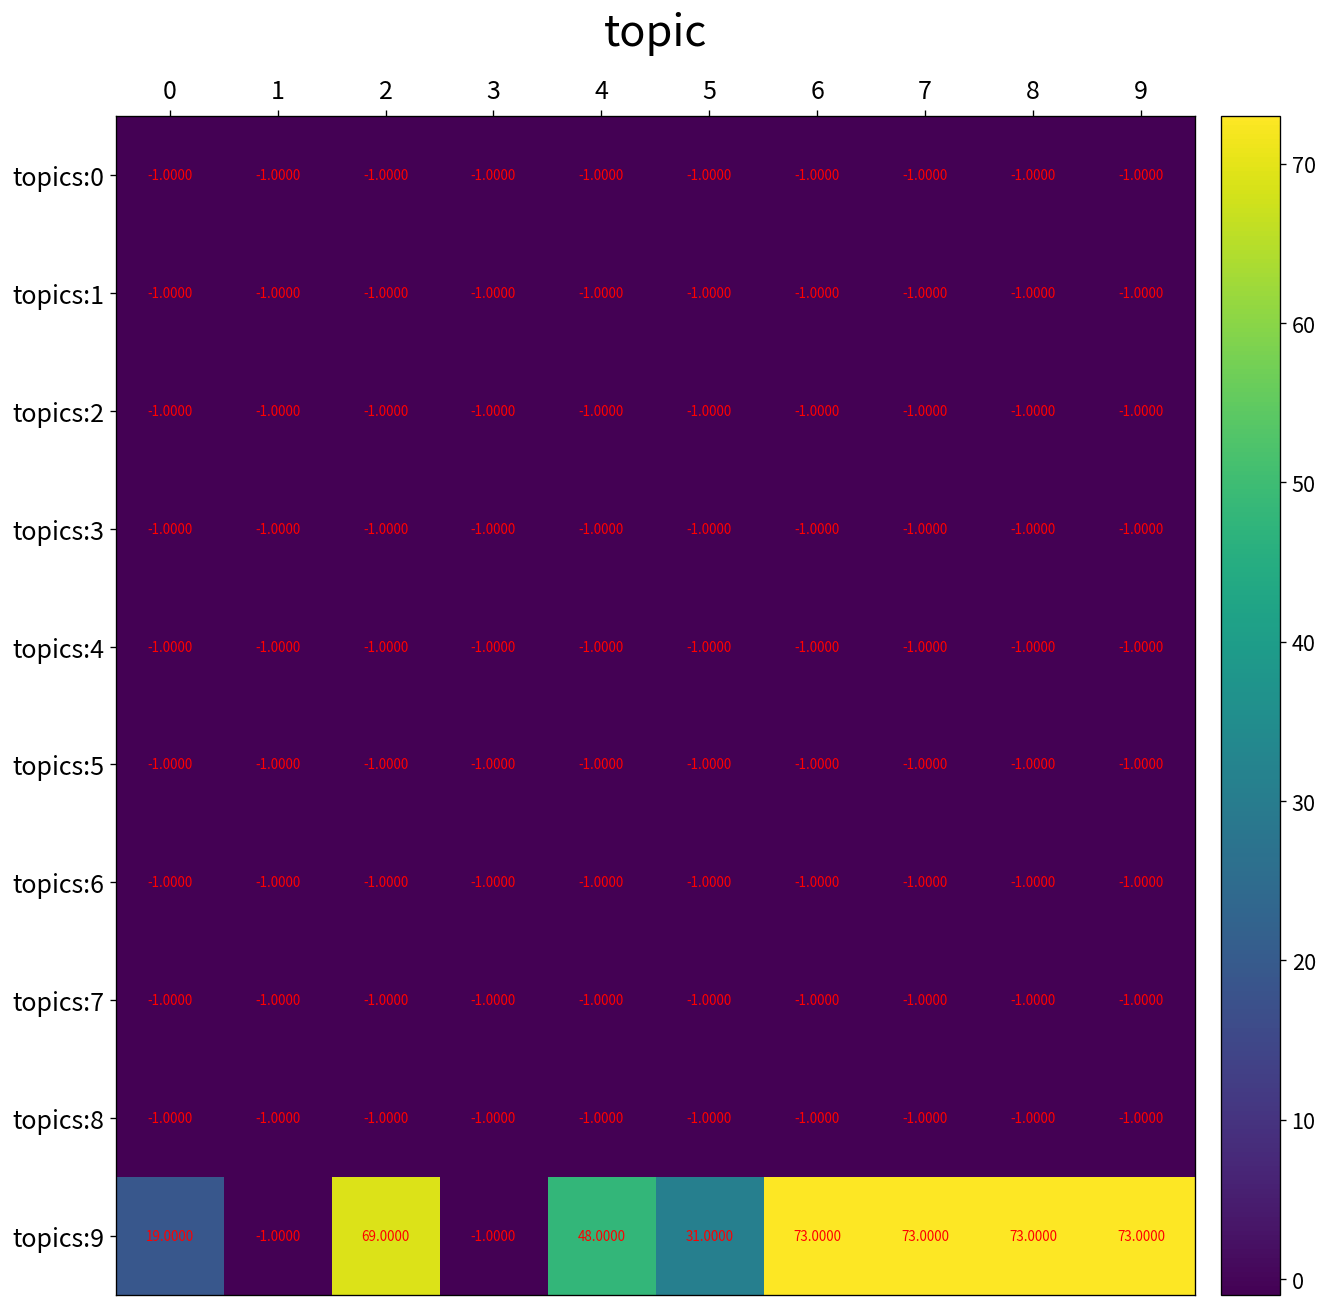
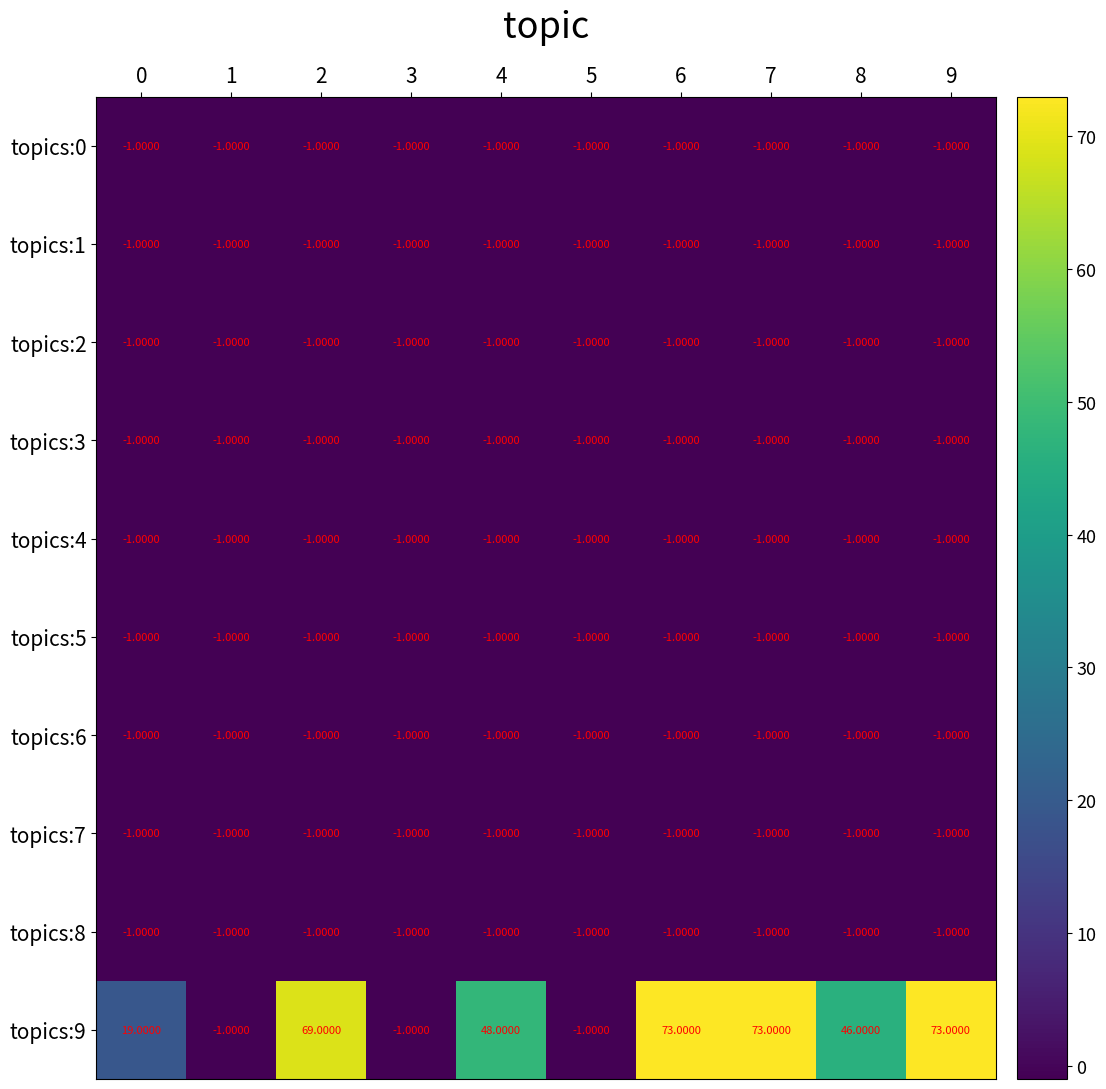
topics:9, 5: 31.0000 -> -1.0000
topics:9, 8: 73.0000 -> 46.0000
